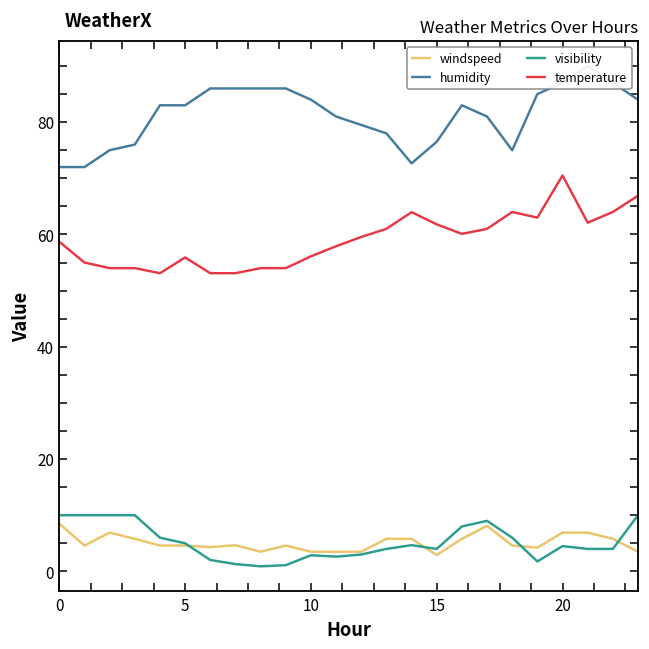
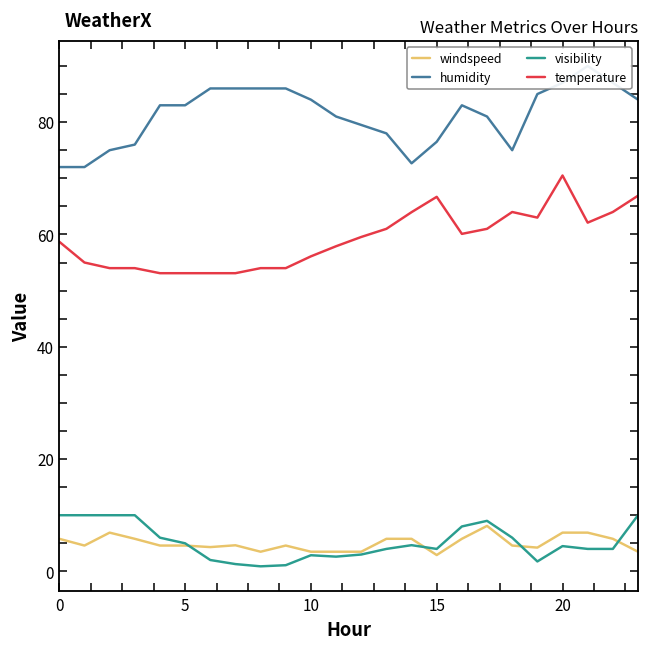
windspeed, 0: 9 -> 6
temperature, 5: 56 -> 53
temperature, 15: 62 -> 67
